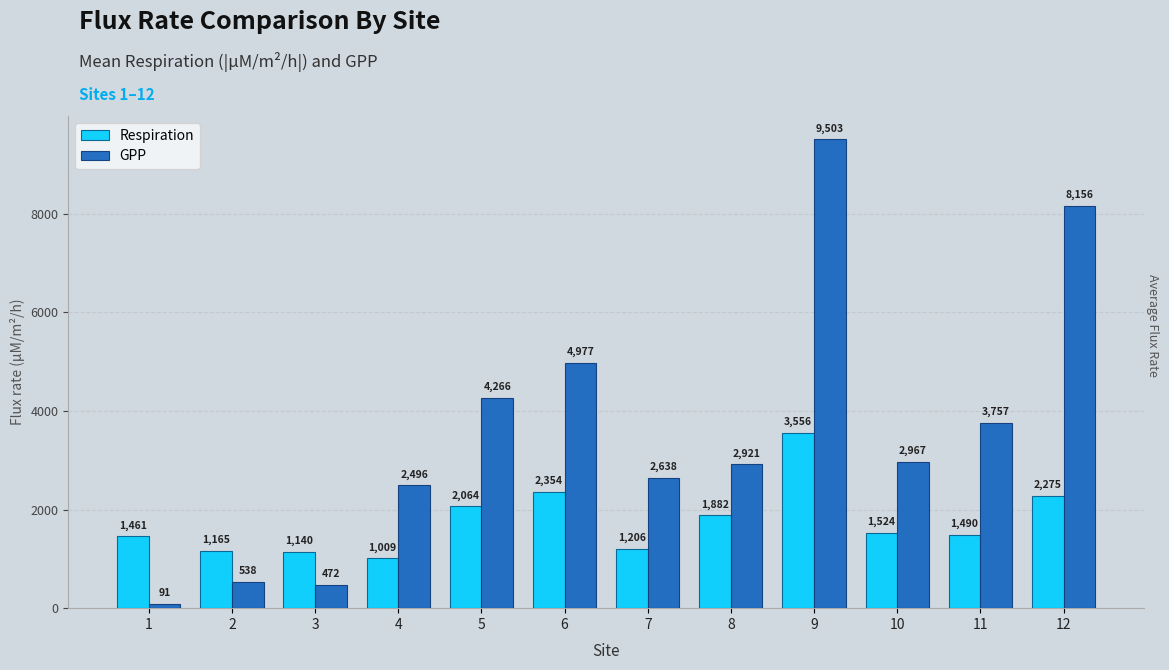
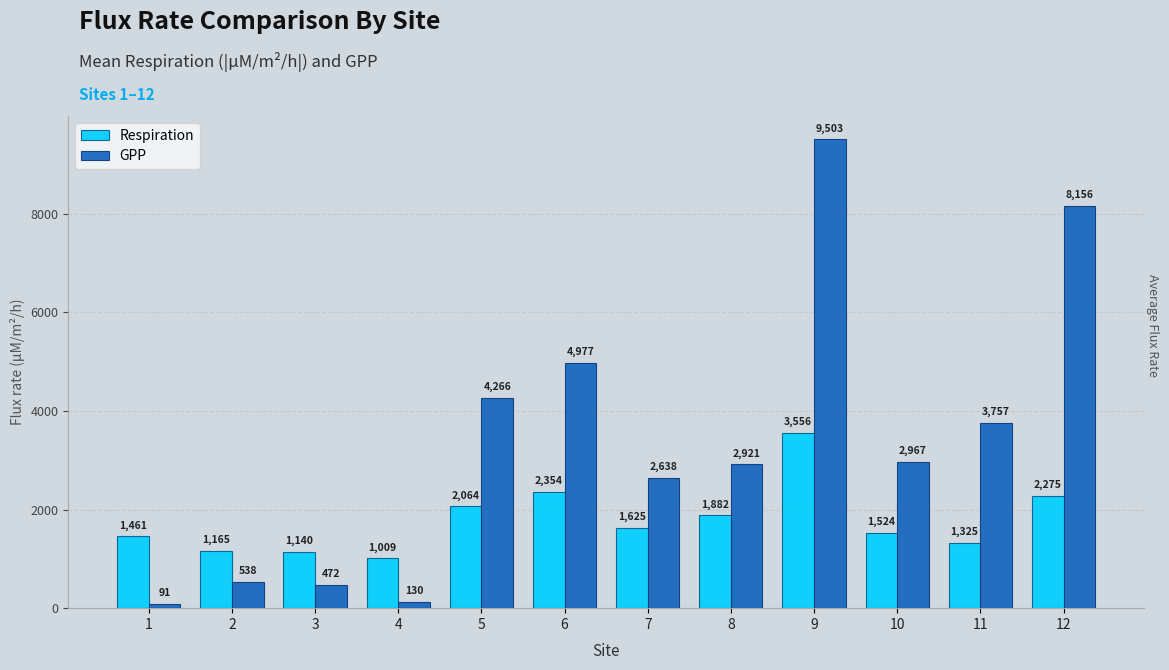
GPP, 4: 2,496 -> 130
Respiration, 7: 1,206 -> 1,625
Respiration, 11: 1,490 -> 1,325
